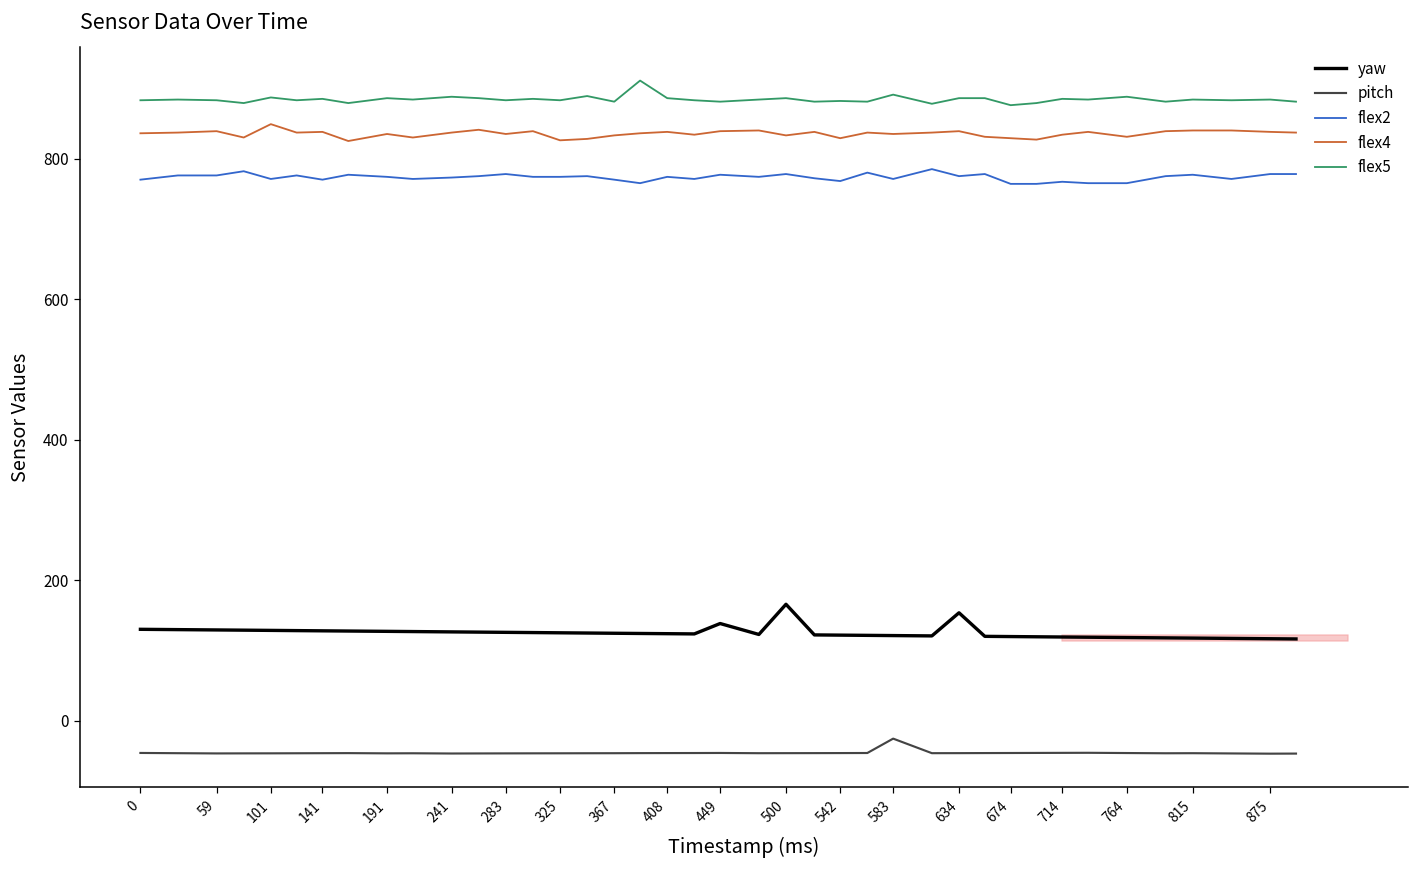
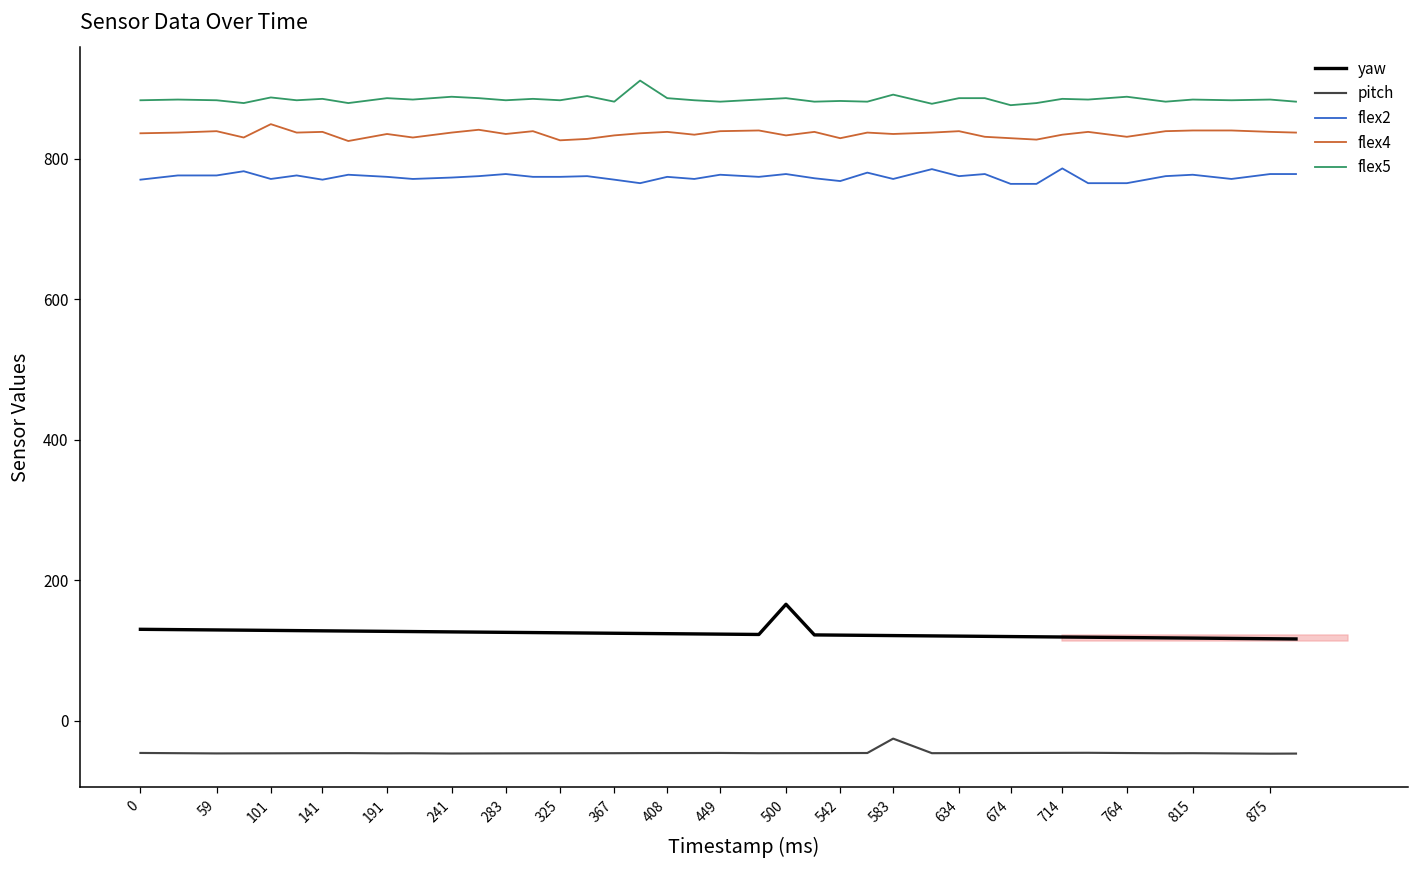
yaw, 449: 140 -> 120
yaw, 634: 150 -> 120
flex2, 714: 770 -> 790
